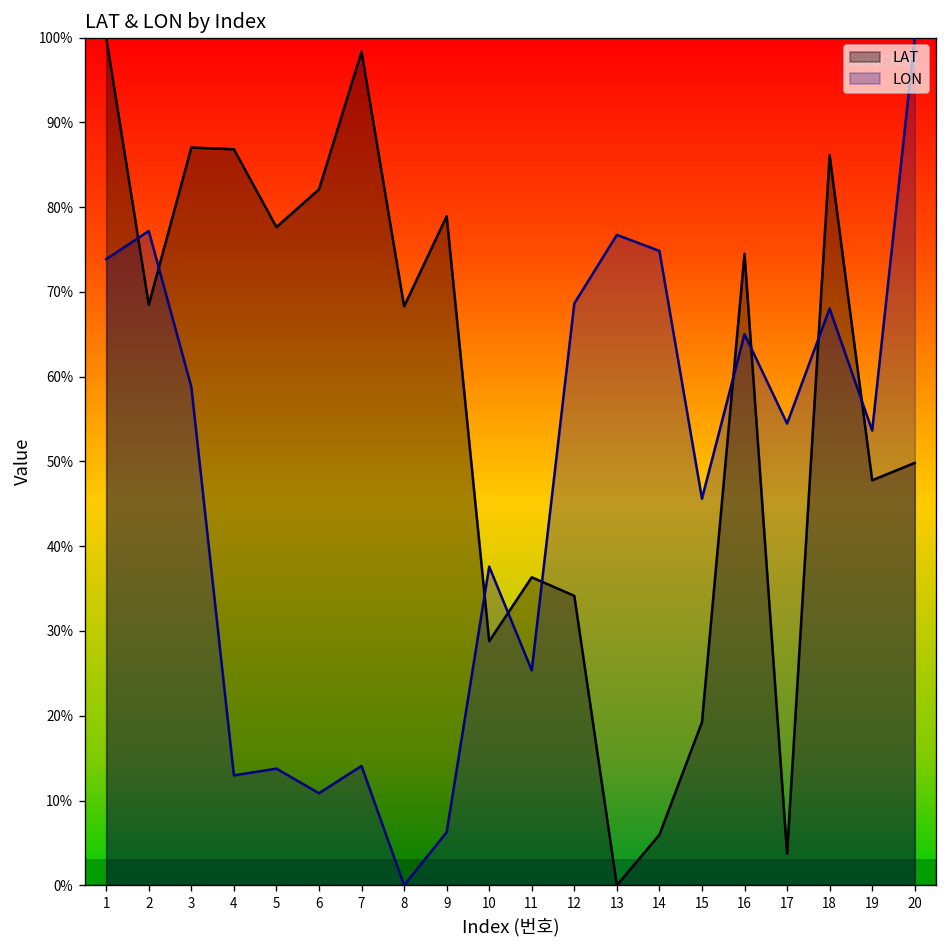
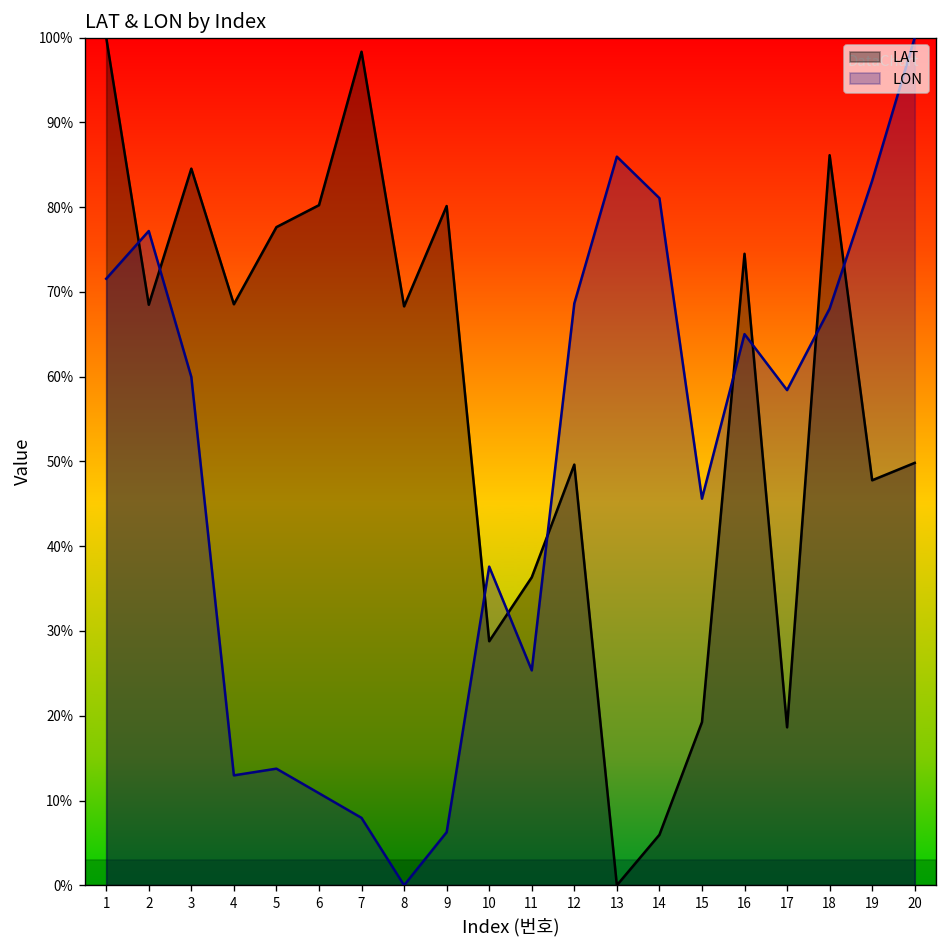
LON, 1: 74% -> 72%
LAT, 3: 87% -> 85%
LON, 3: 59% -> 60%
LAT, 4: 87% -> 69%
LAT, 6: 82% -> 80%
LON, 7: 14% -> 8%
LAT, 9: 79% -> 80%
LAT, 12: 34% -> 50%
LON, 13: 77% -> 86%
LON, 14: 75% -> 81%
LAT, 17: 4% -> 19%
LON, 17: 54% -> 58%
LON, 19: 54% -> 83%
